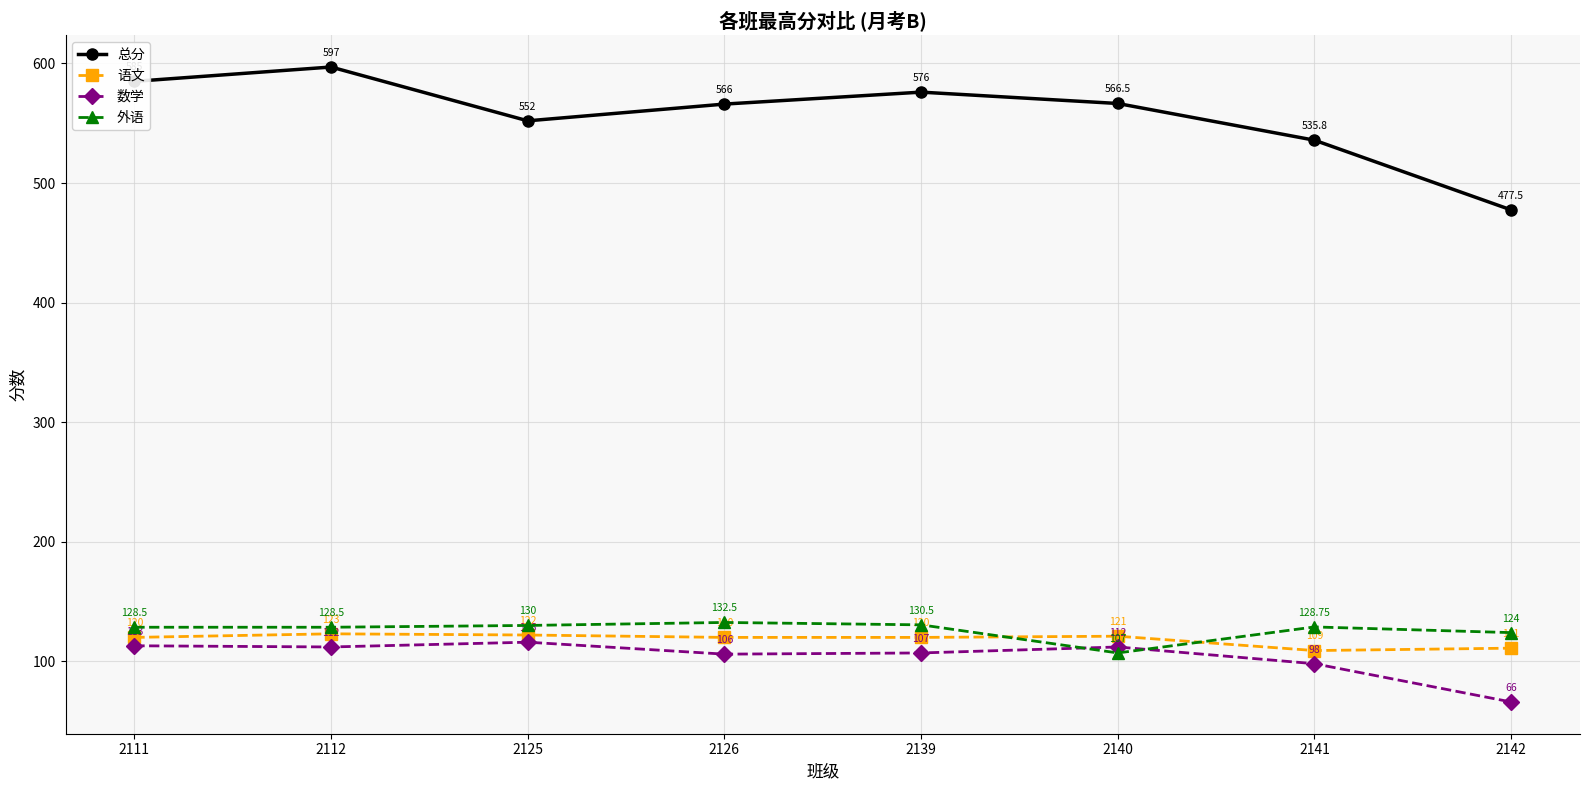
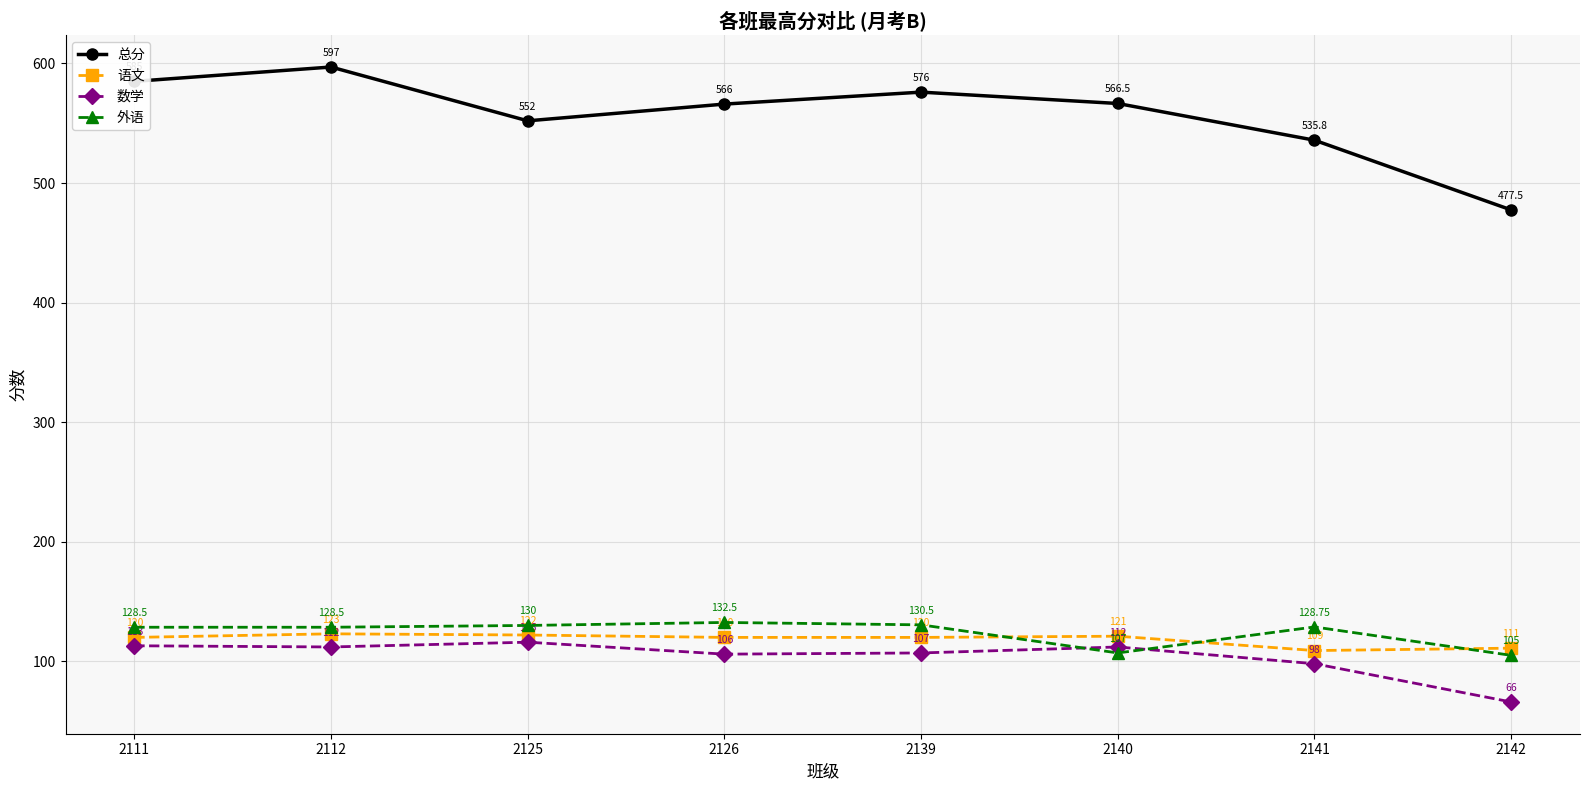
外语, 2142: 124 -> 105
